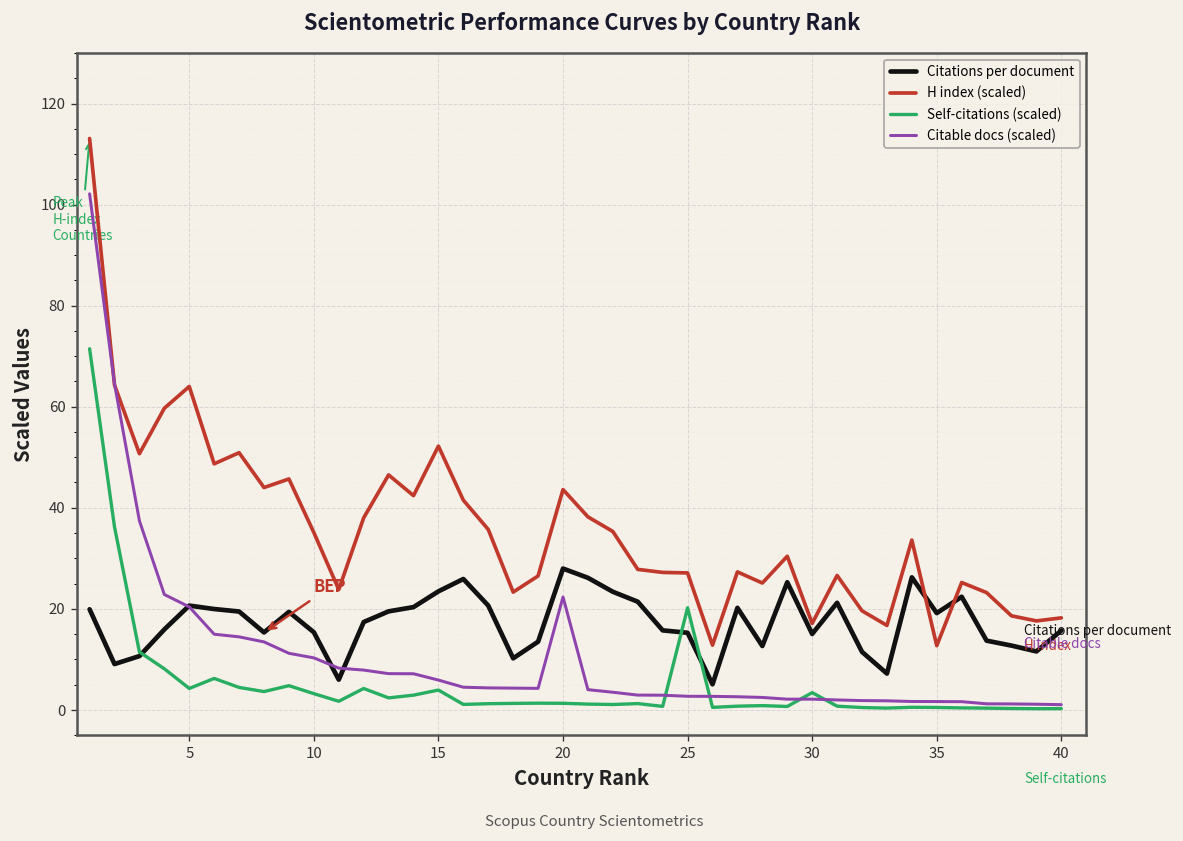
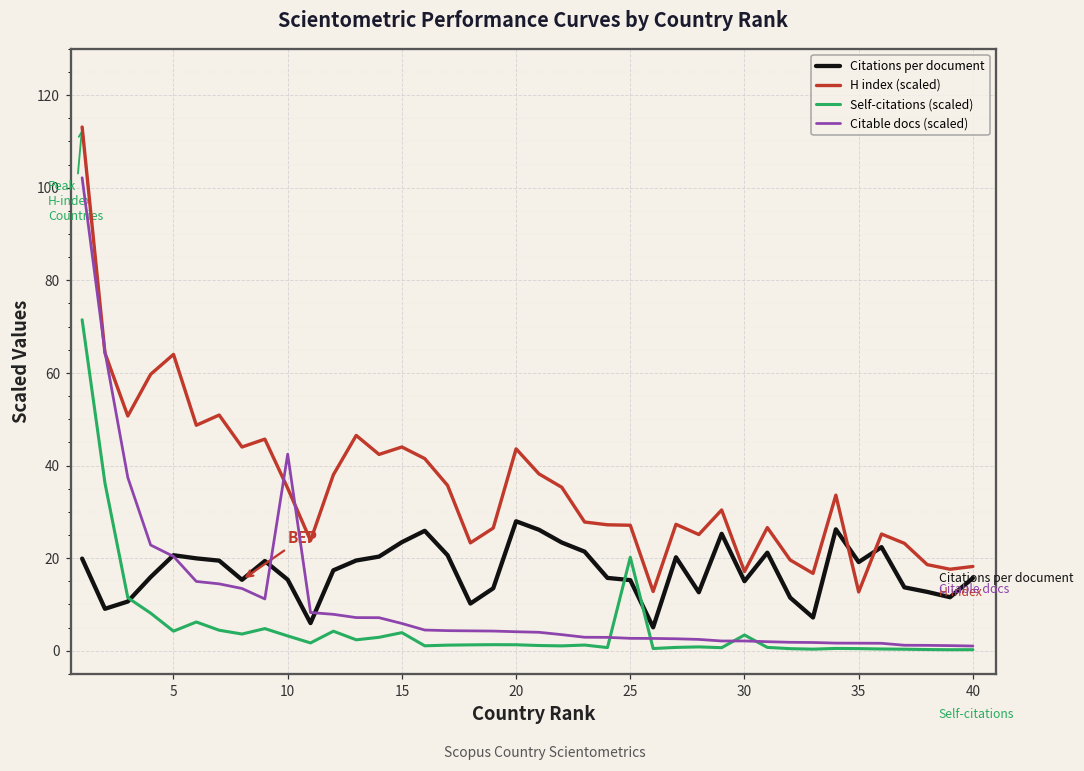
Citable docs (scaled), 10: 10 -> 42
H index (scaled), 15: 52 -> 44
Citable docs (scaled), 20: 22 -> 4
